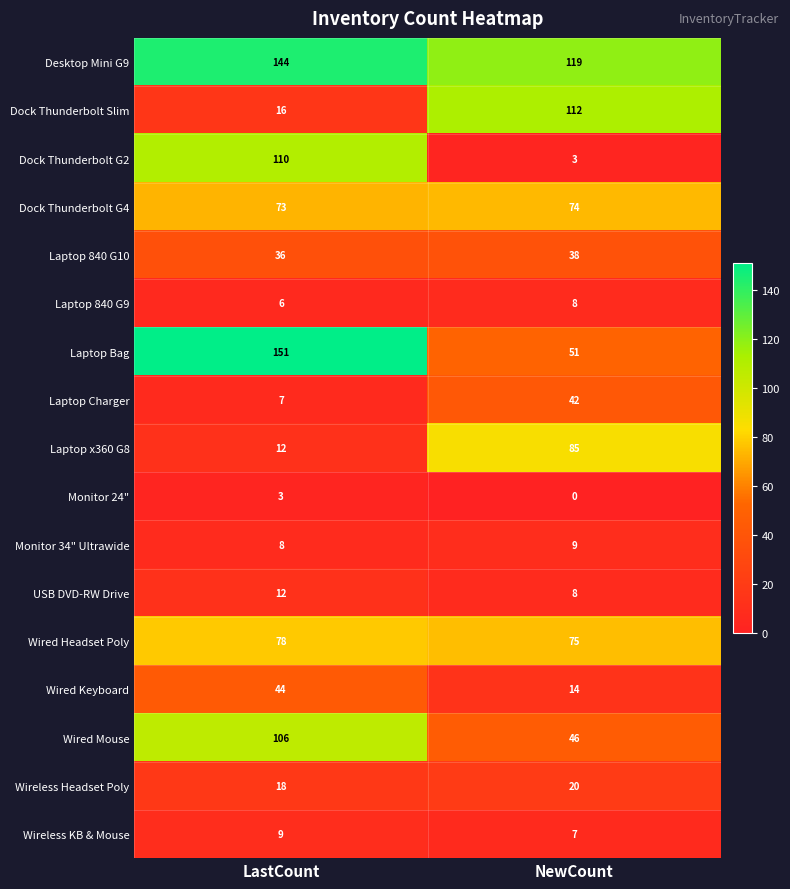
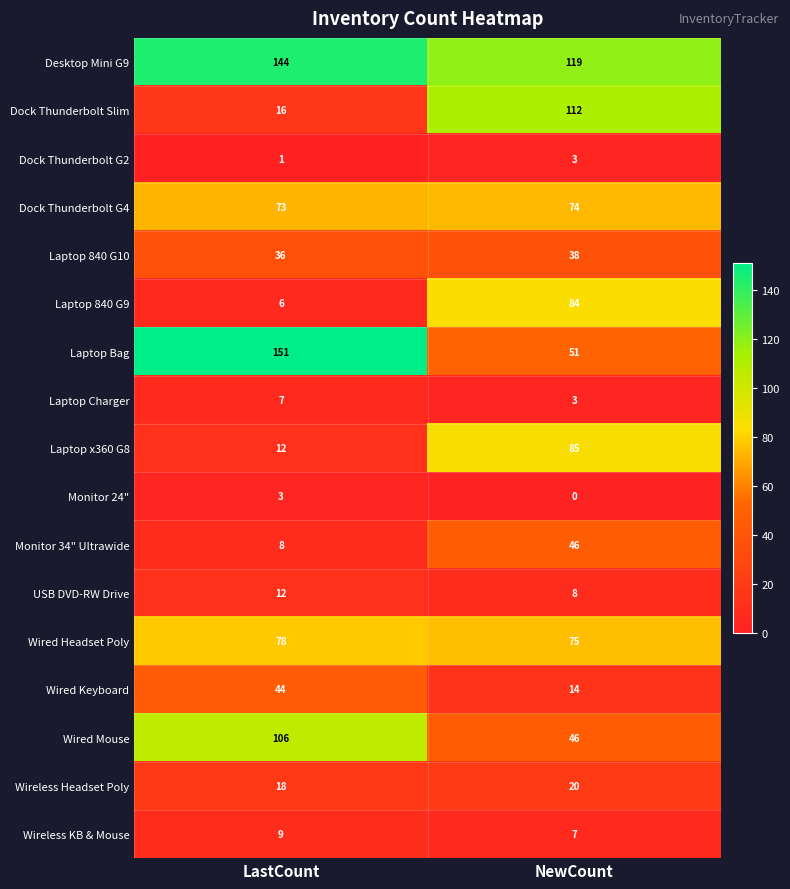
Dock Thunderbolt G2, LastCount: 110 -> 1
Laptop 840 G9, NewCount: 8 -> 84
Laptop Charger, NewCount: 42 -> 3
Monitor 34" Ultrawide, NewCount: 9 -> 46
